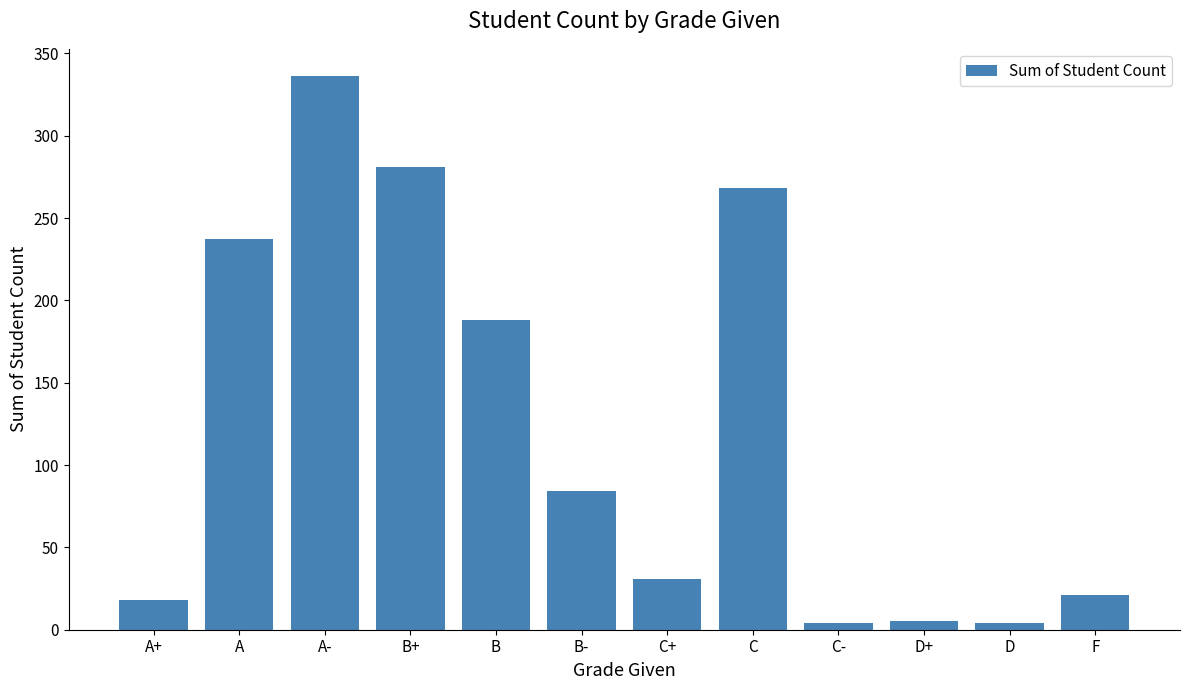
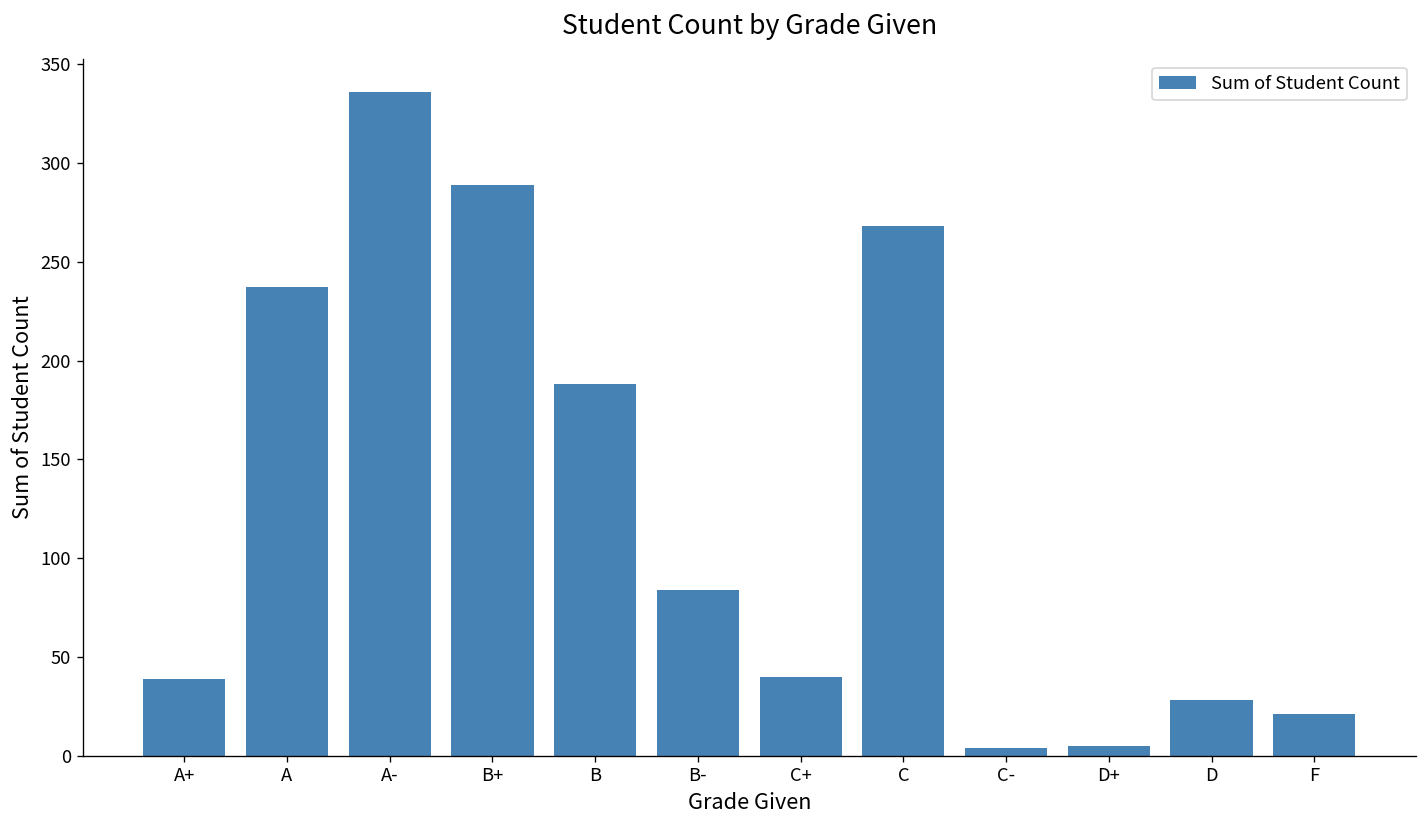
A+: 18 -> 39
B+: 281 -> 289
C+: 31 -> 40
D: 4 -> 28
